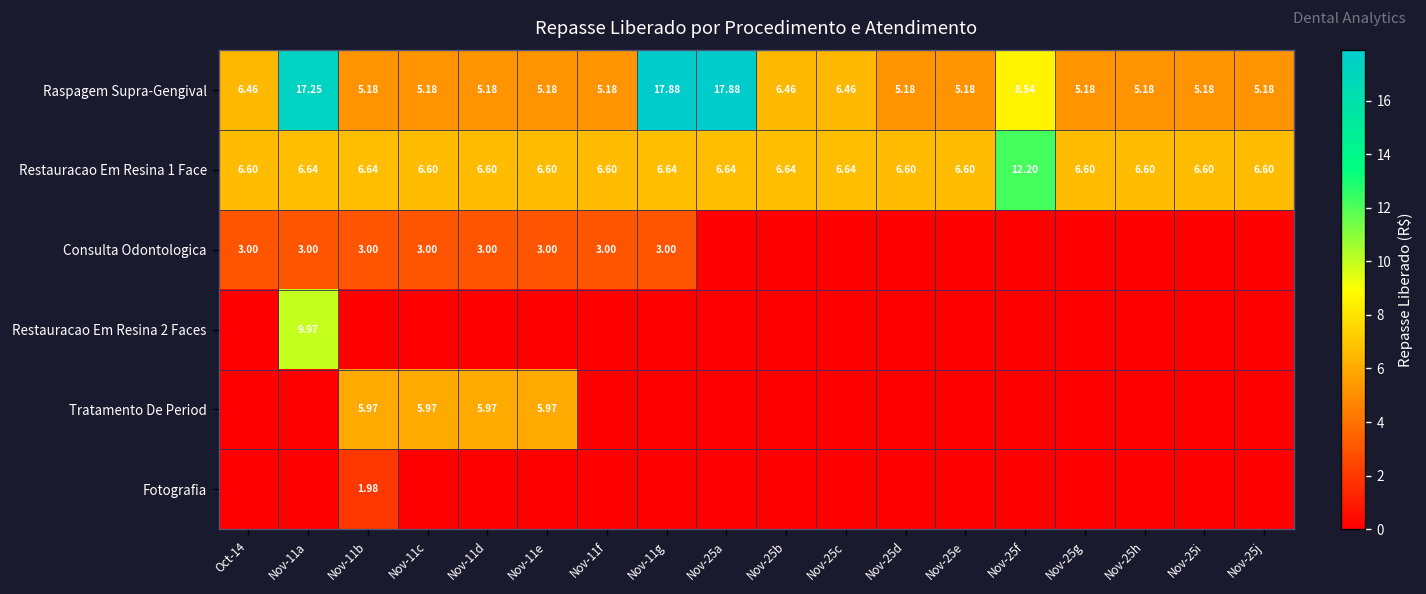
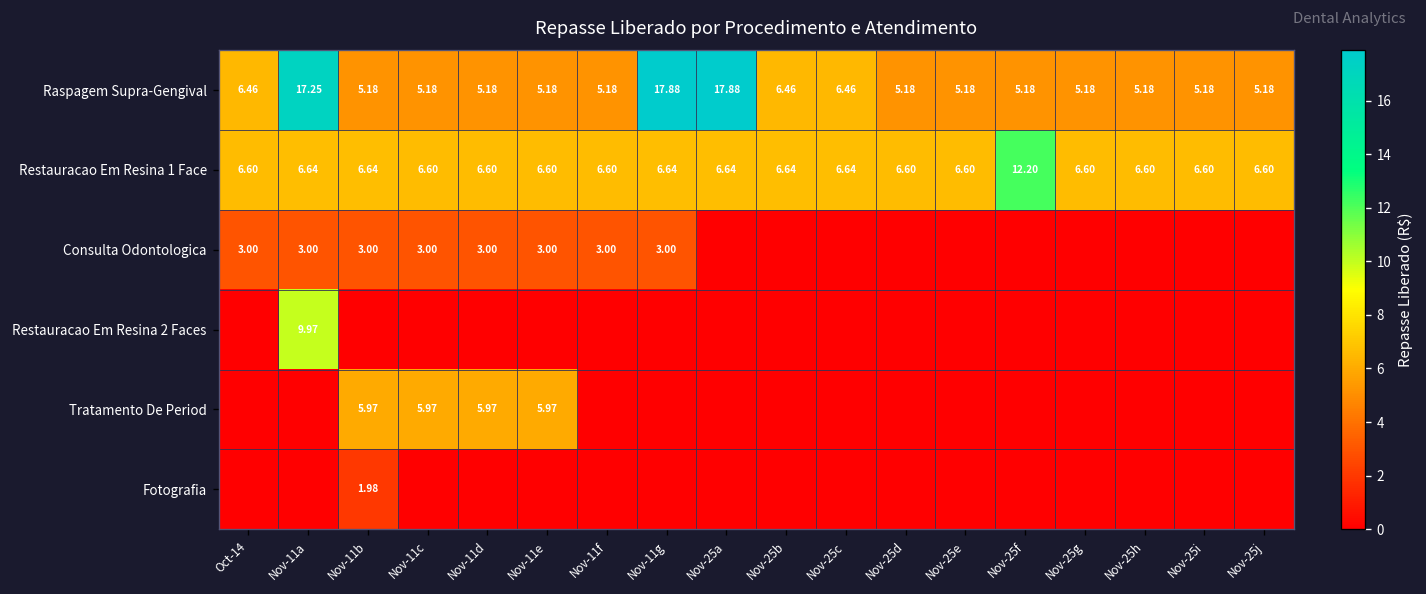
Raspagem Supra-Gengival, Nov-25f: 8.54 -> 5.18
